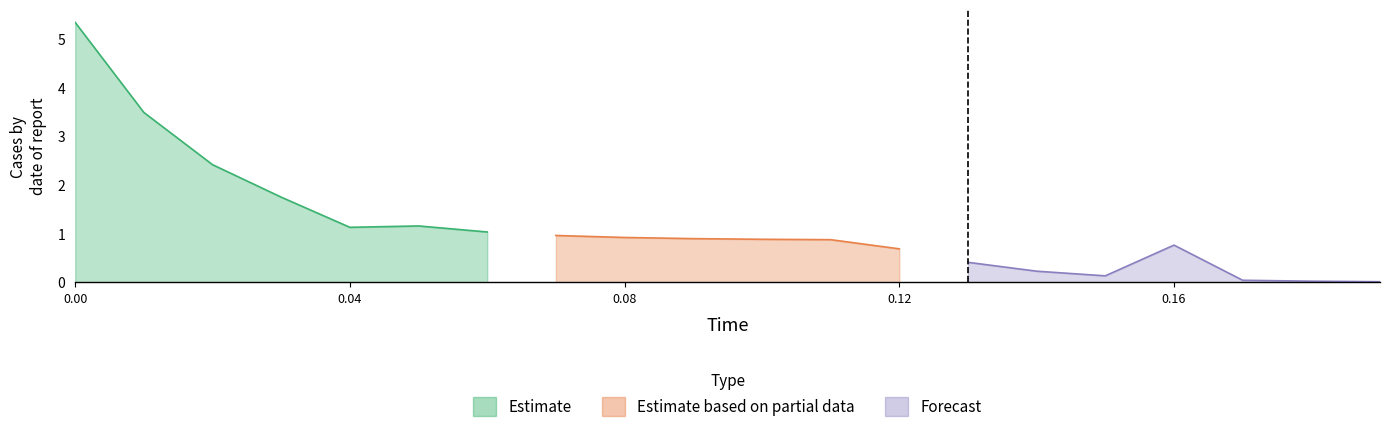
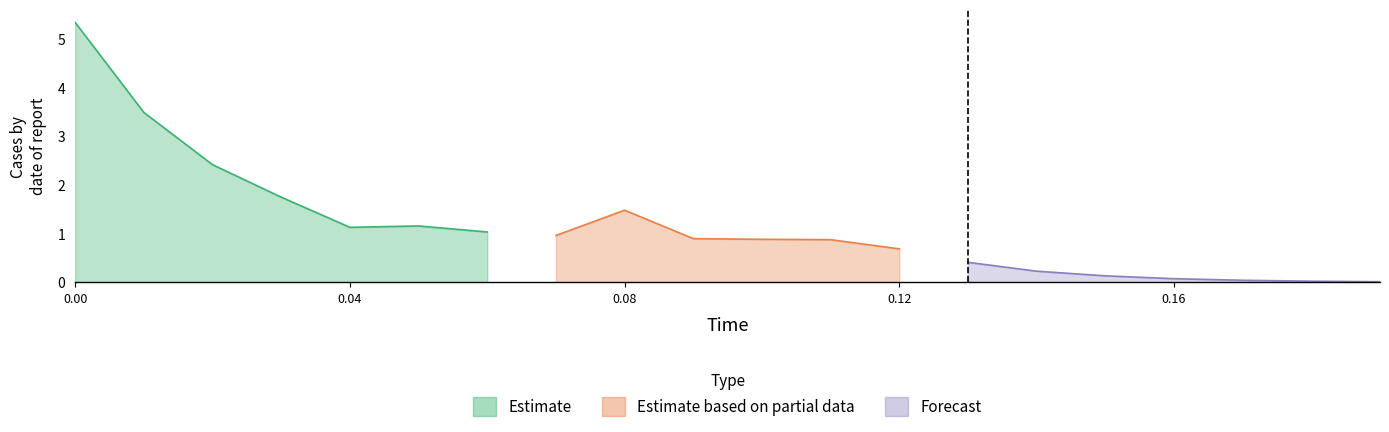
Estimate based on partial data, 0.08: 0.9 -> 1.5
Forecast, 0.16: 0.8 -> 0.1
